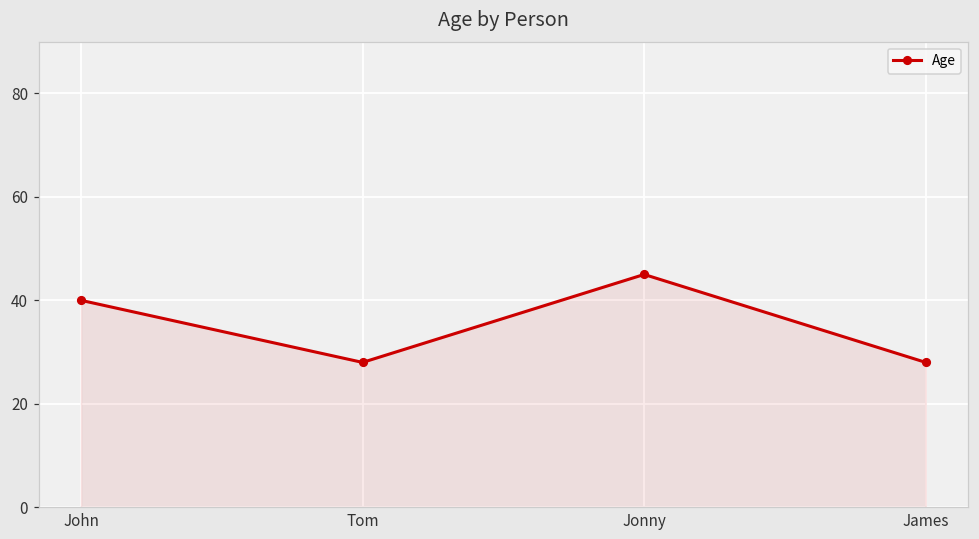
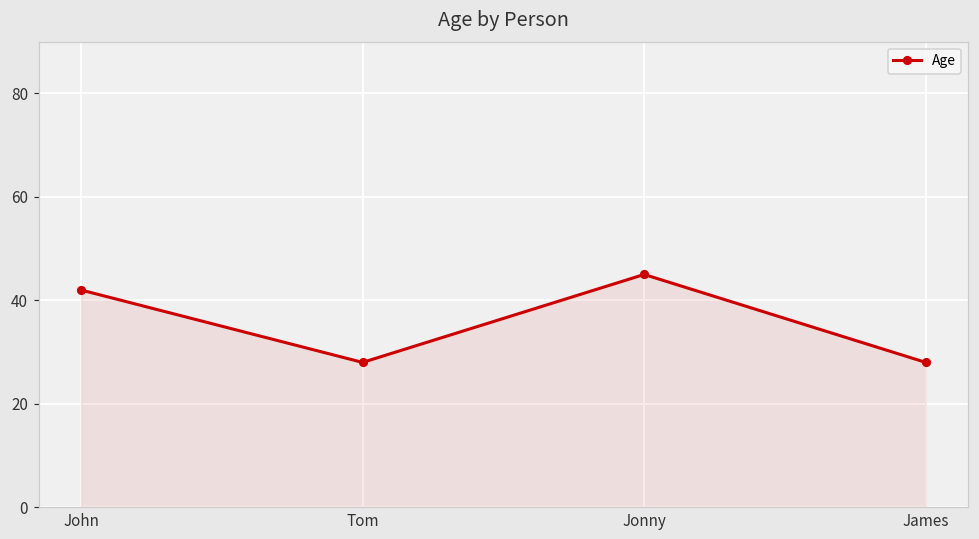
John: 40 -> 42
